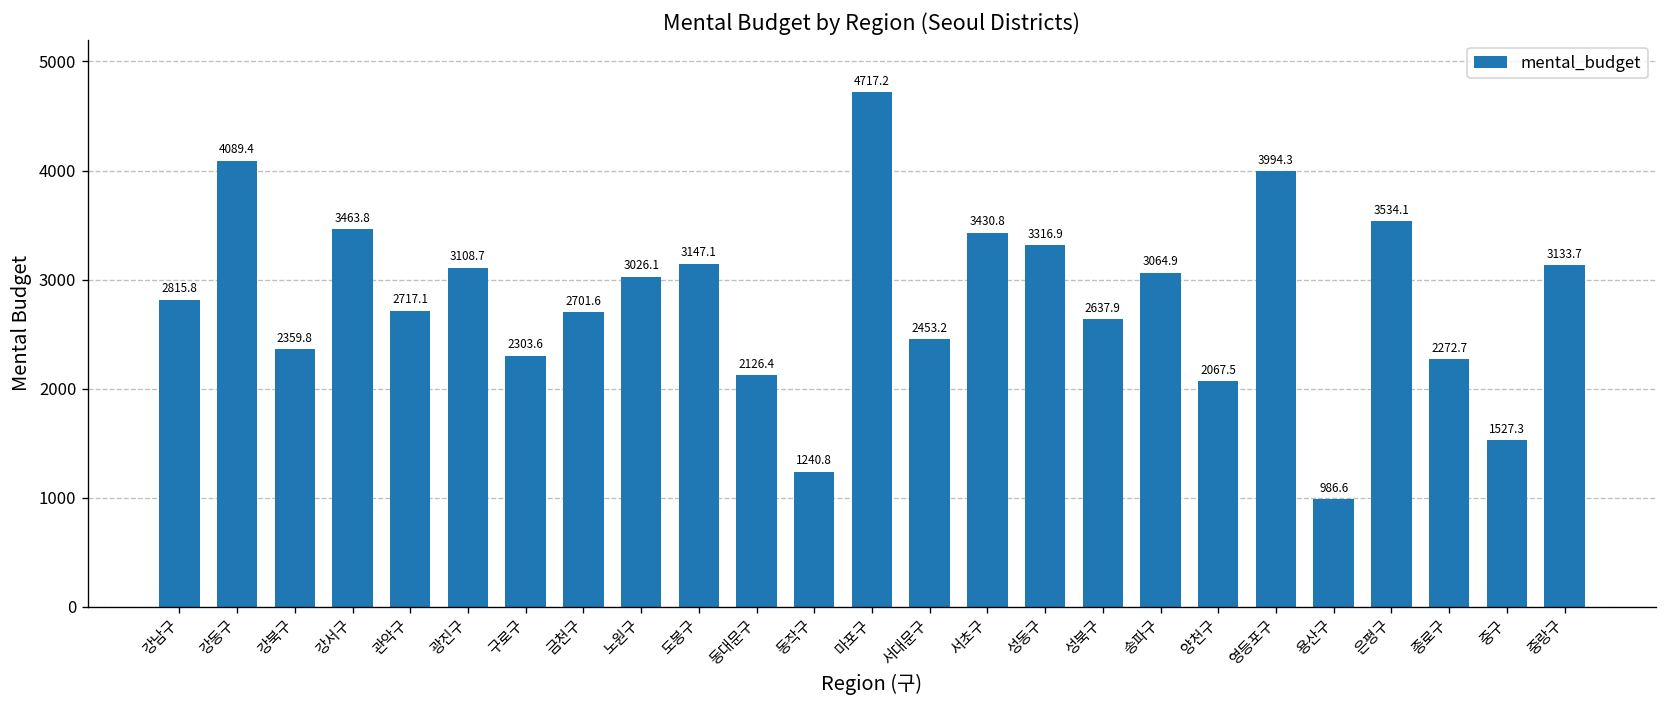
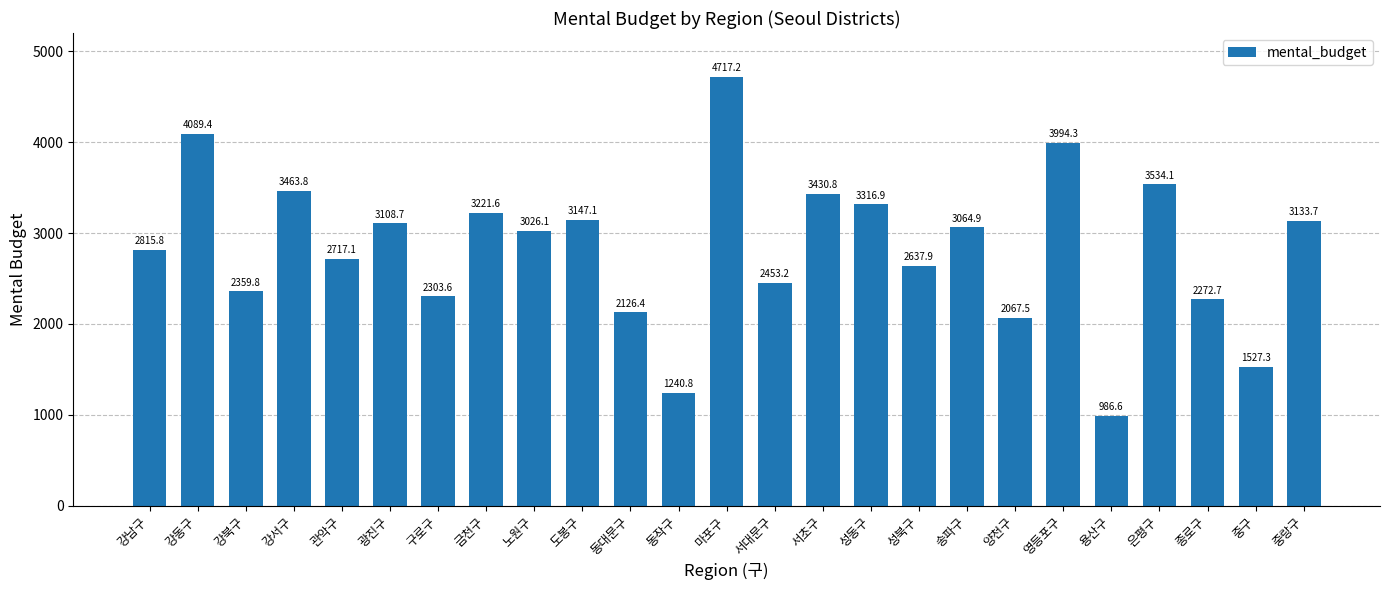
금천구: 2701.6 -> 3221.6
